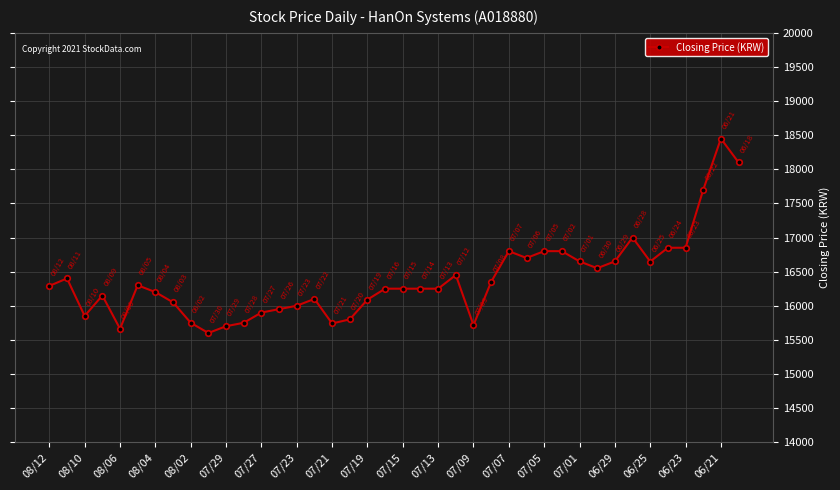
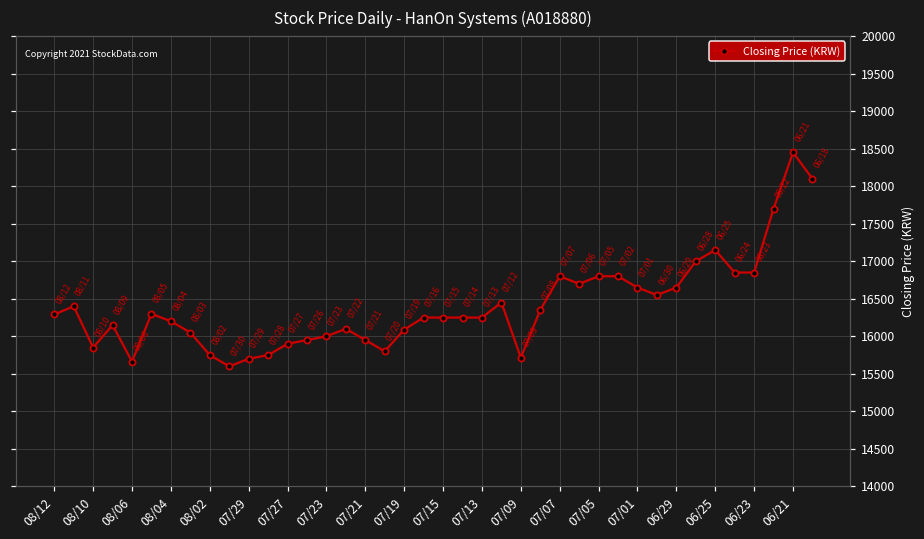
07/21: 15700 -> 16000
06/25: 16600 -> 17200
